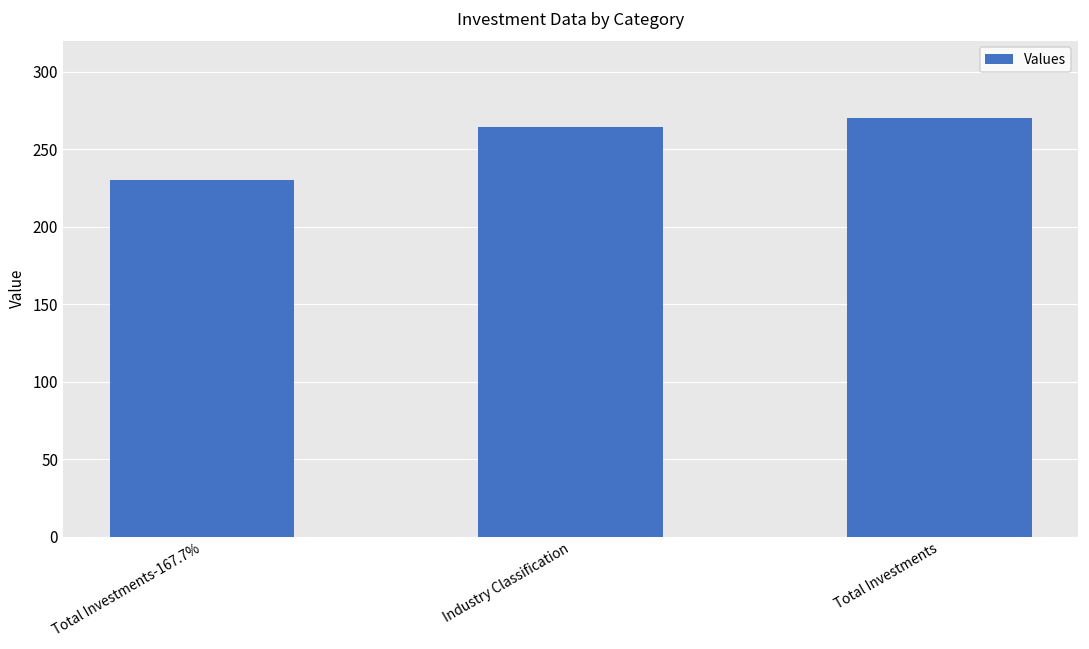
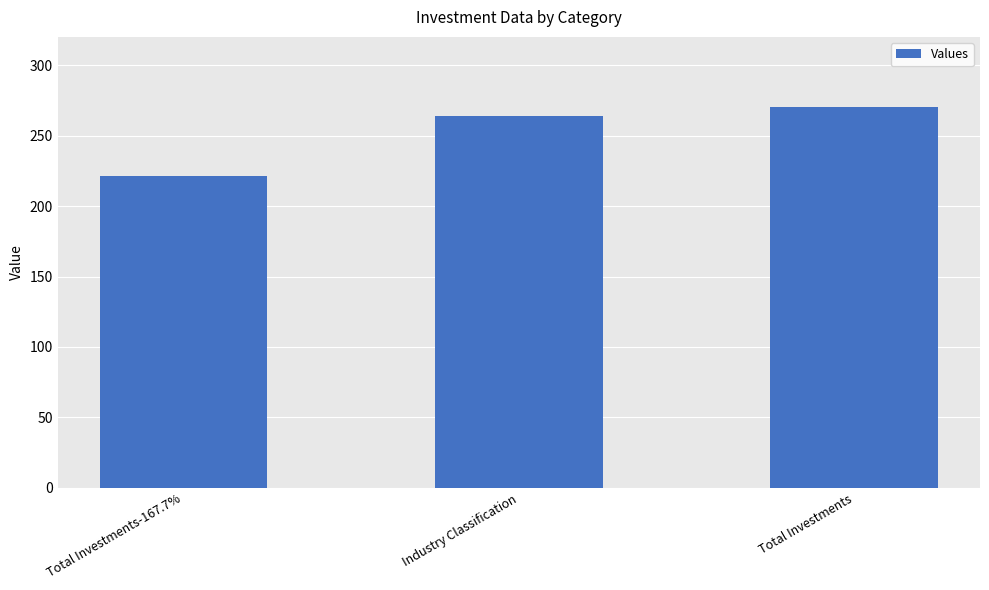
Total Investments-167.7%: 230 -> 221
